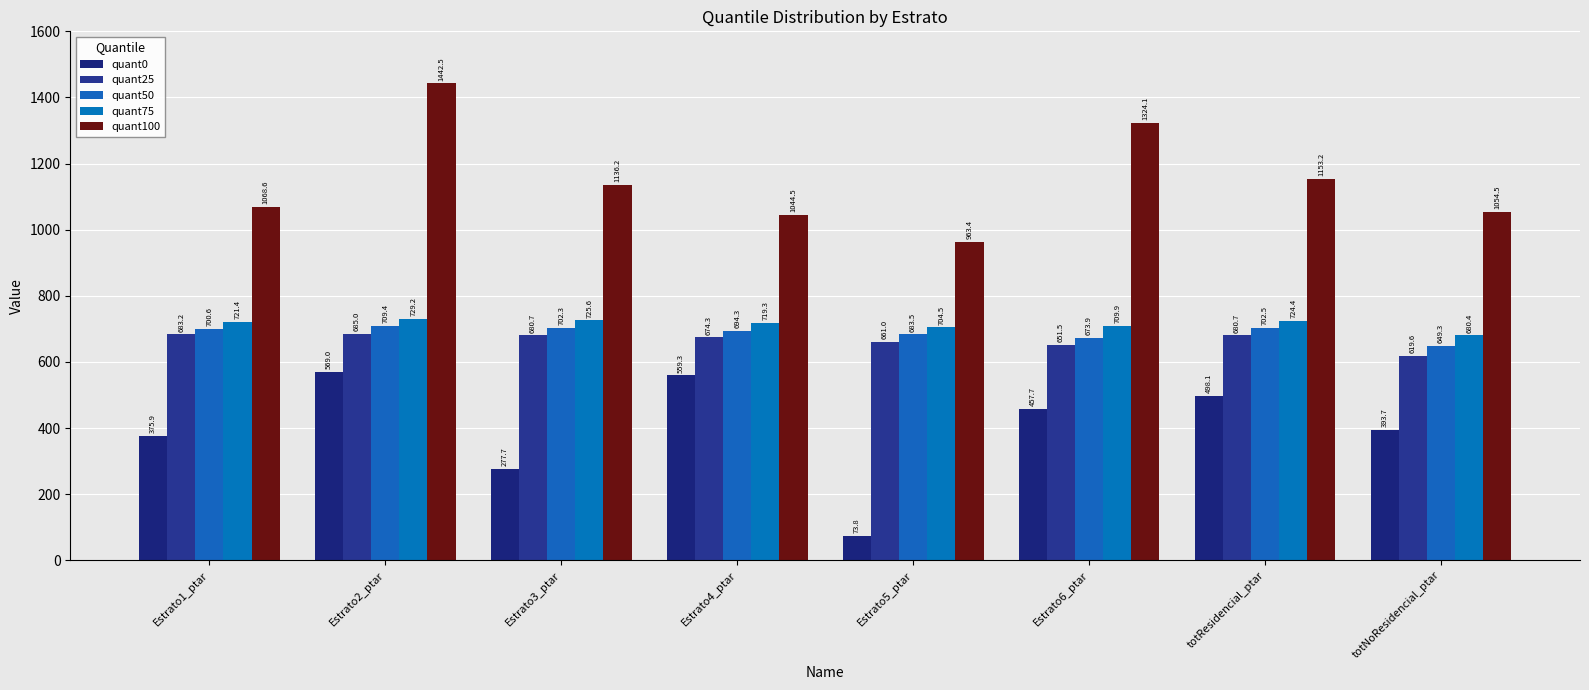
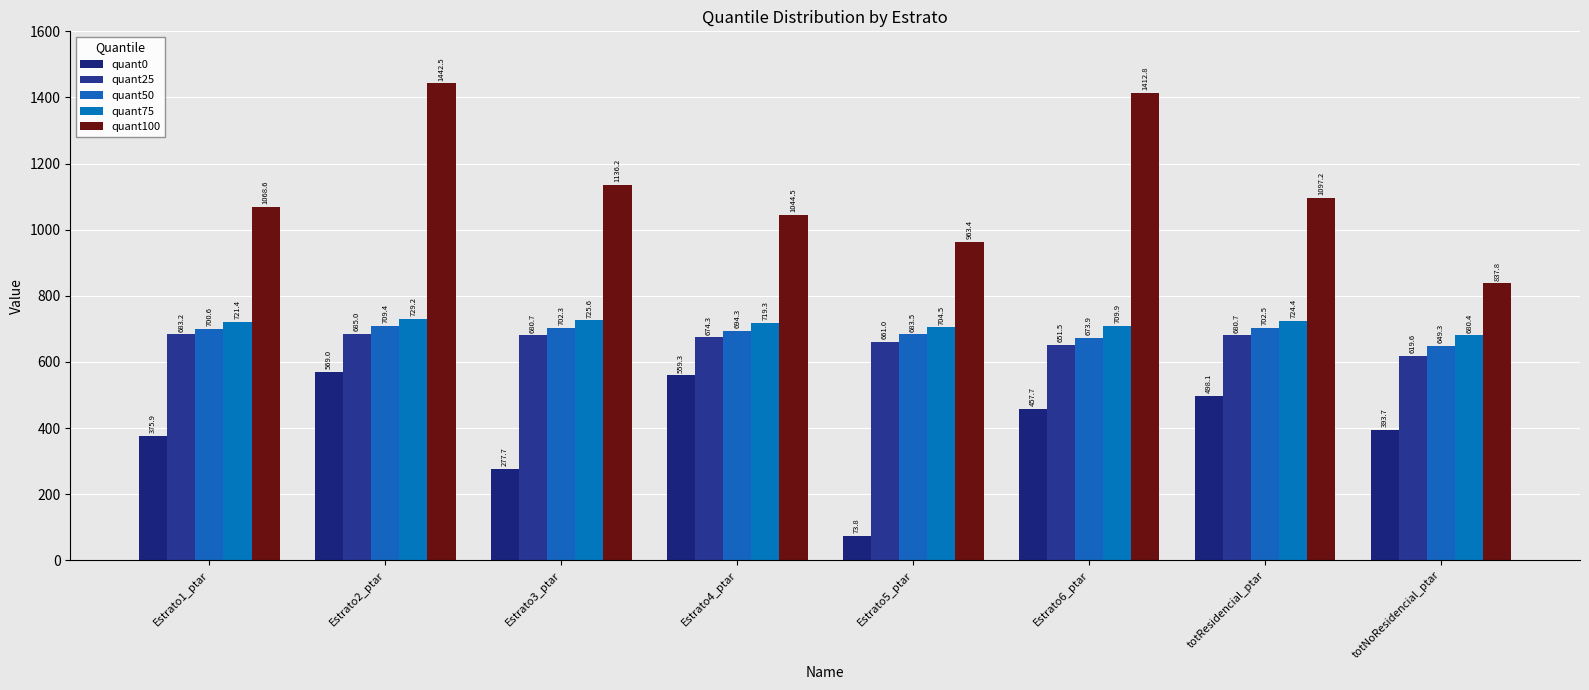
quant100, Estrato6_ptar: 1324.1 -> 1412.8
quant100, totResidencial_ptar: 1153.2 -> 1097.2
quant100, totNoResidencial_ptar: 1054.5 -> 837.8
